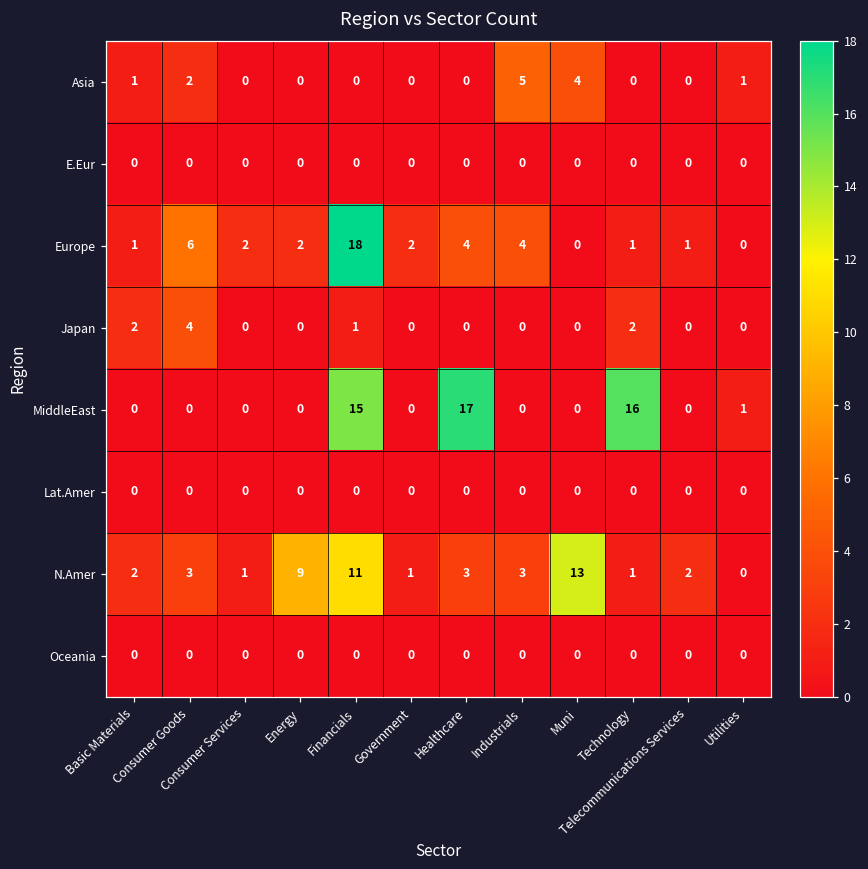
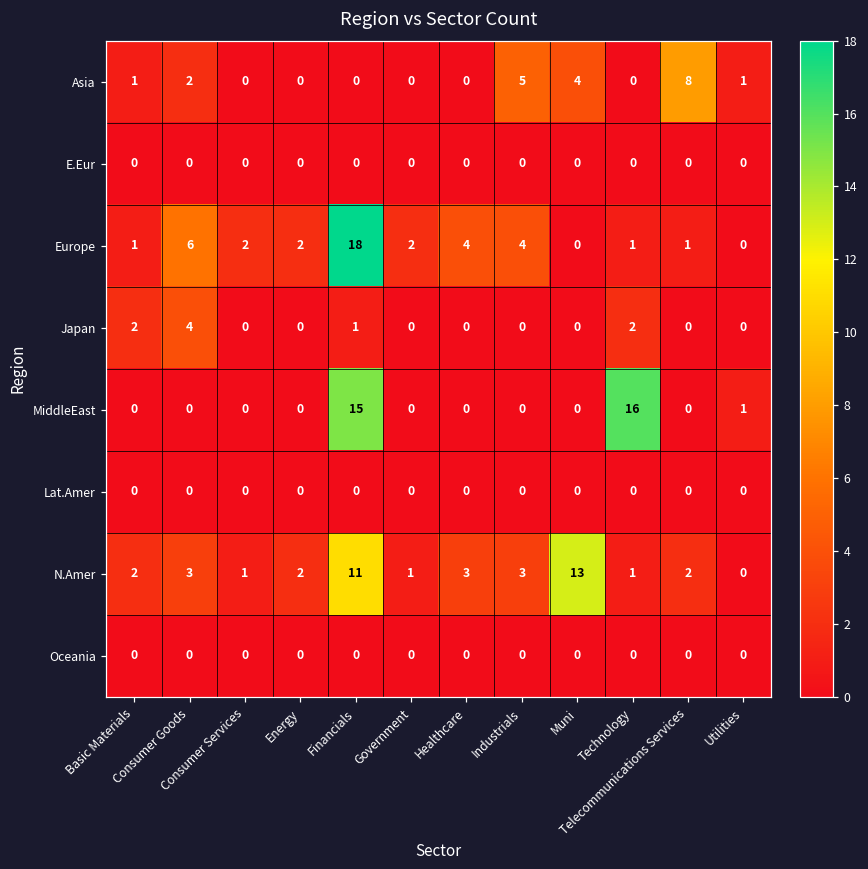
Asia, Telecommunications Services: 0 -> 8
MiddleEast, Healthcare: 17 -> 0
N.Amer, Energy: 9 -> 2
